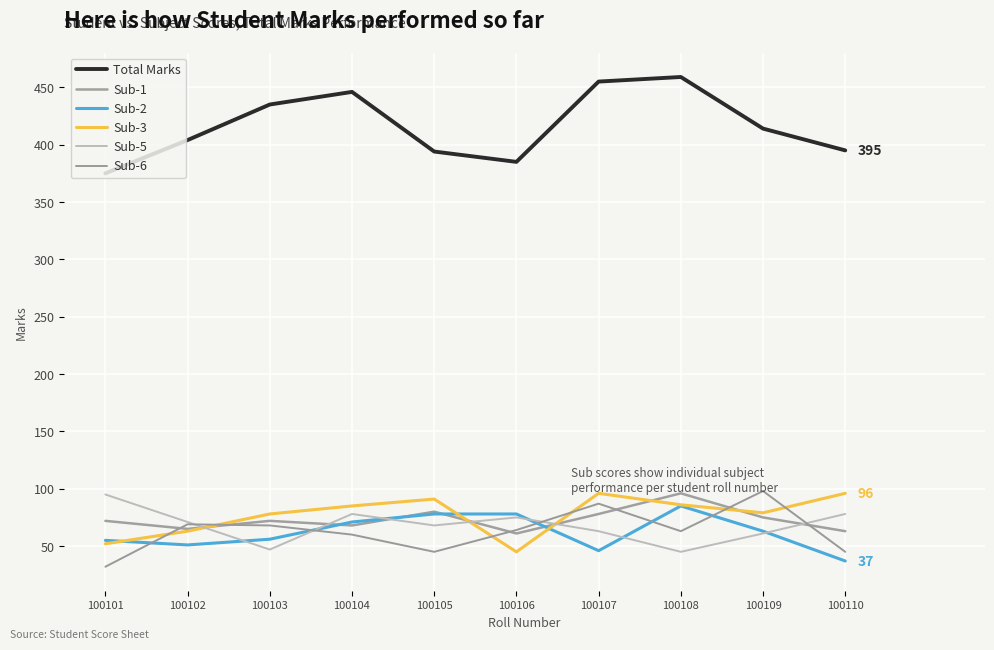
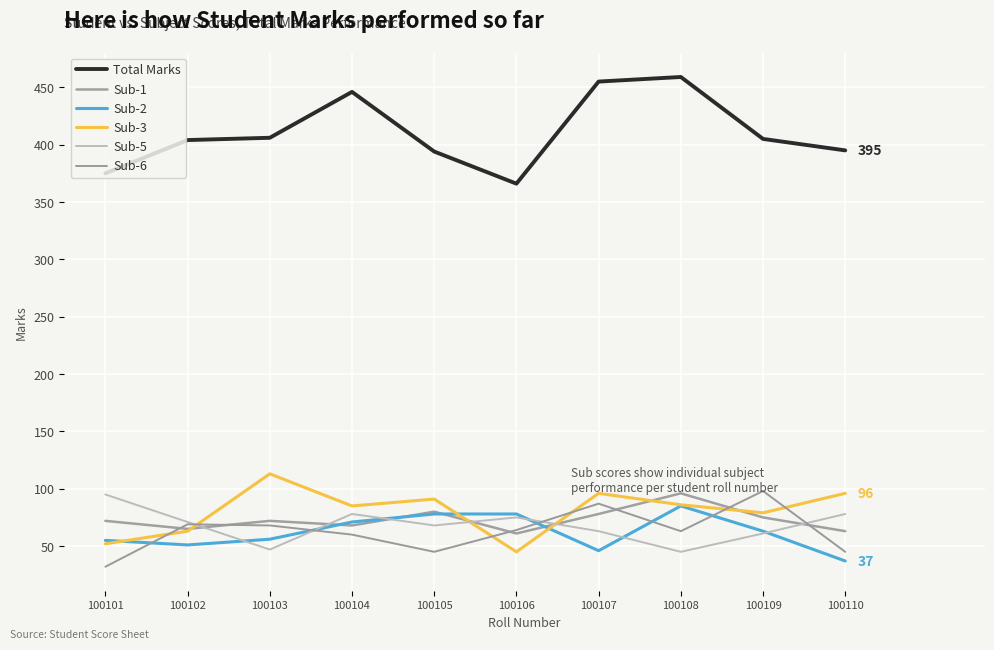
Total Marks, 100103: 435 -> 406
Sub-3, 100103: 78 -> 113
Total Marks, 100106: 385 -> 366
Total Marks, 100109: 414 -> 405
